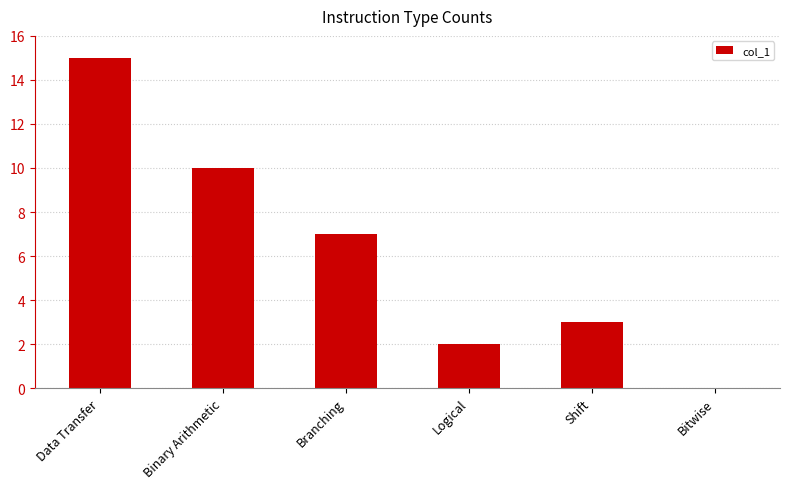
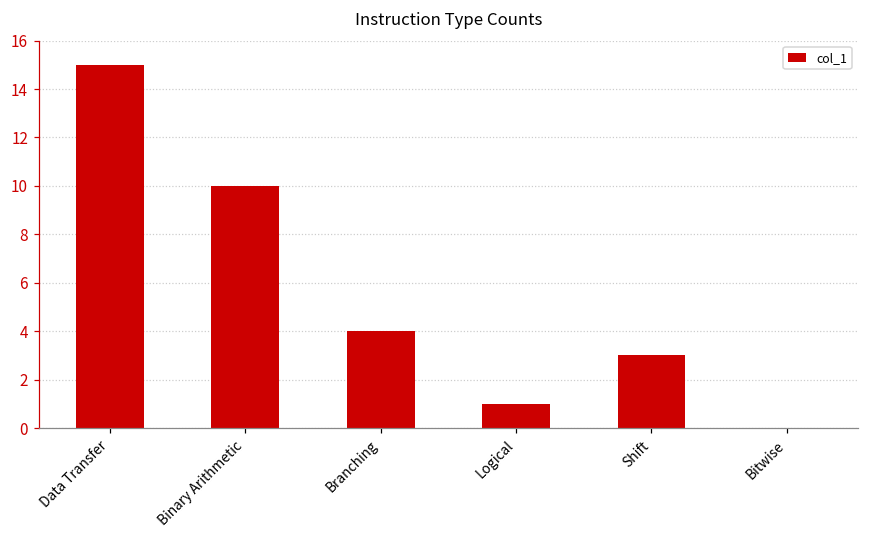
Branching: 7 -> 4
Logical: 2 -> 1
